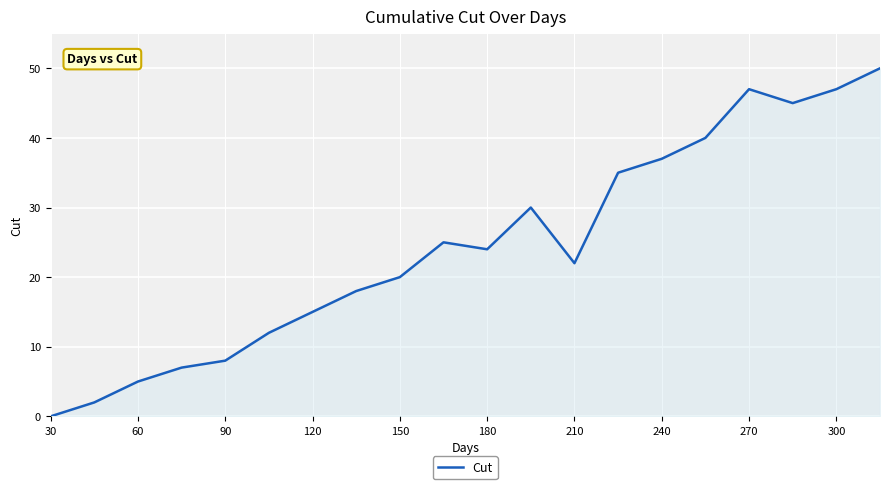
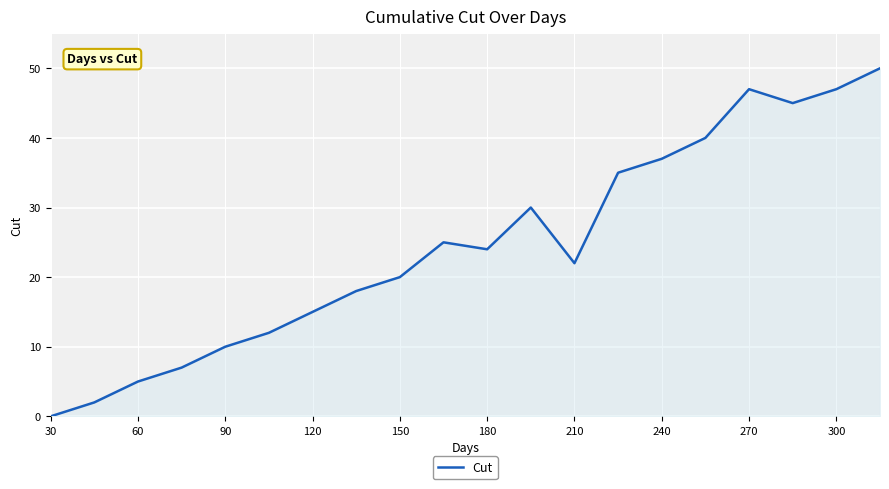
90: 8 -> 10
